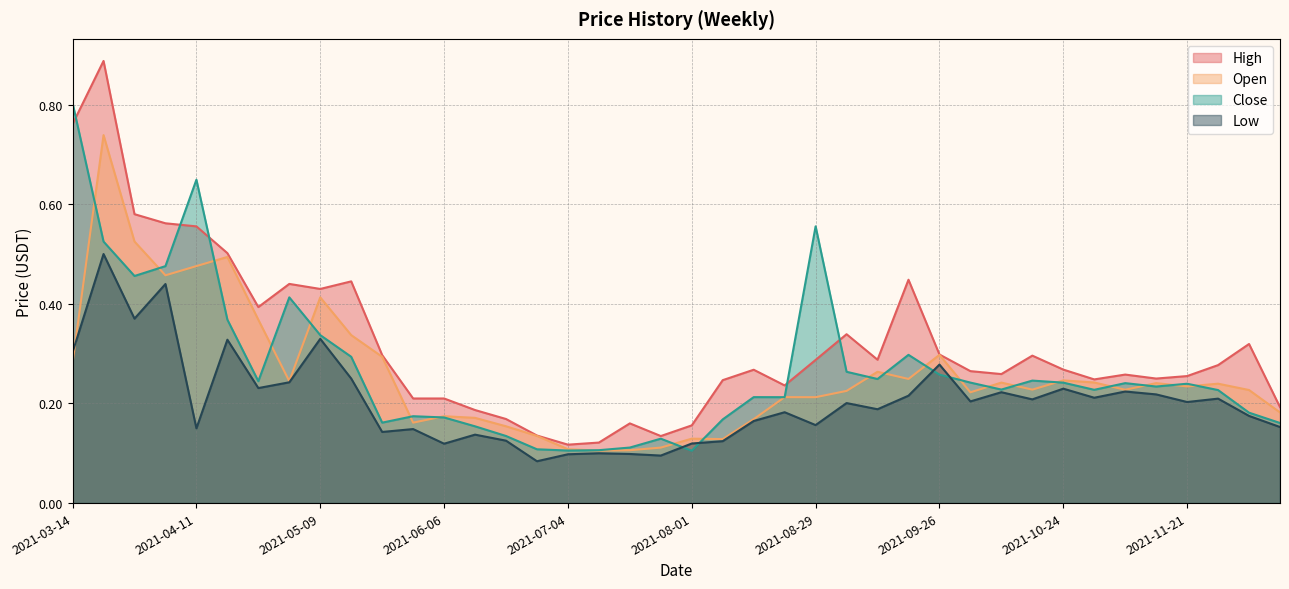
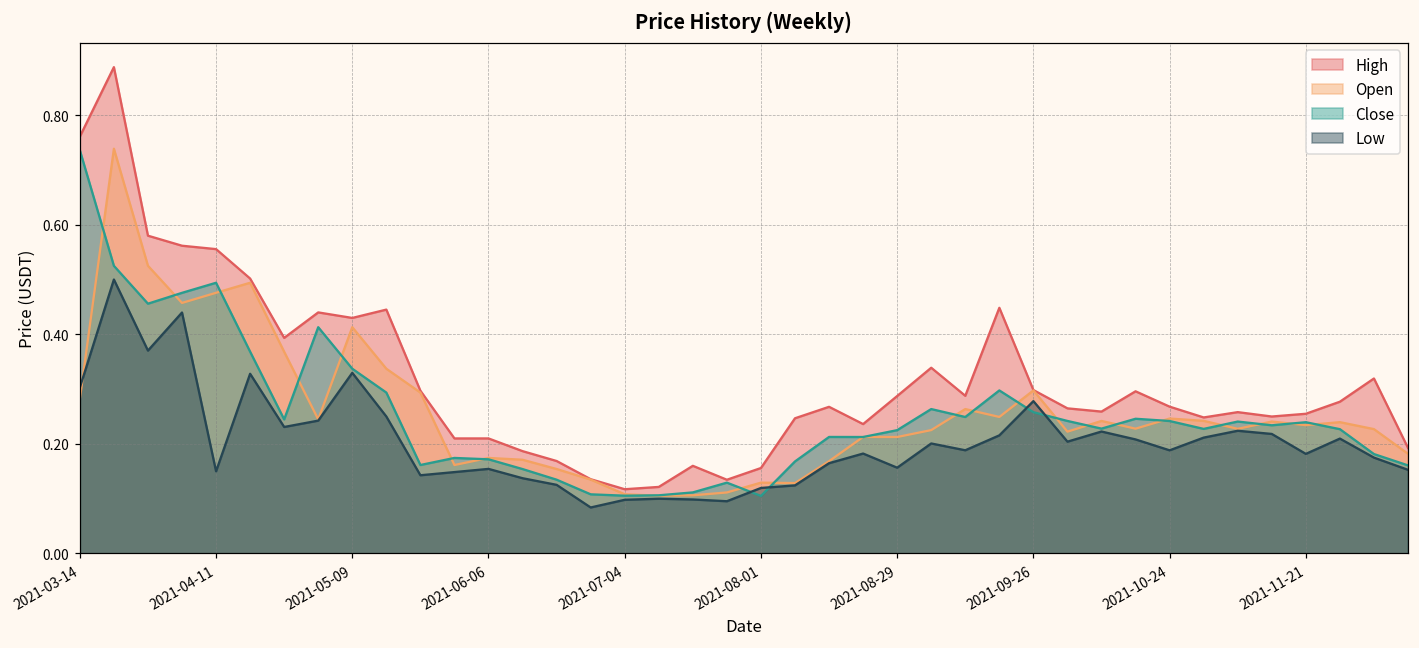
Close, 2021-03-14: 0.80 -> 0.74
Close, 2021-04-11: 0.65 -> 0.49
Low, 2021-06-06: 0.12 -> 0.15
Close, 2021-08-29: 0.56 -> 0.23
Low, 2021-10-24: 0.23 -> 0.19
Low, 2021-11-21: 0.20 -> 0.18
